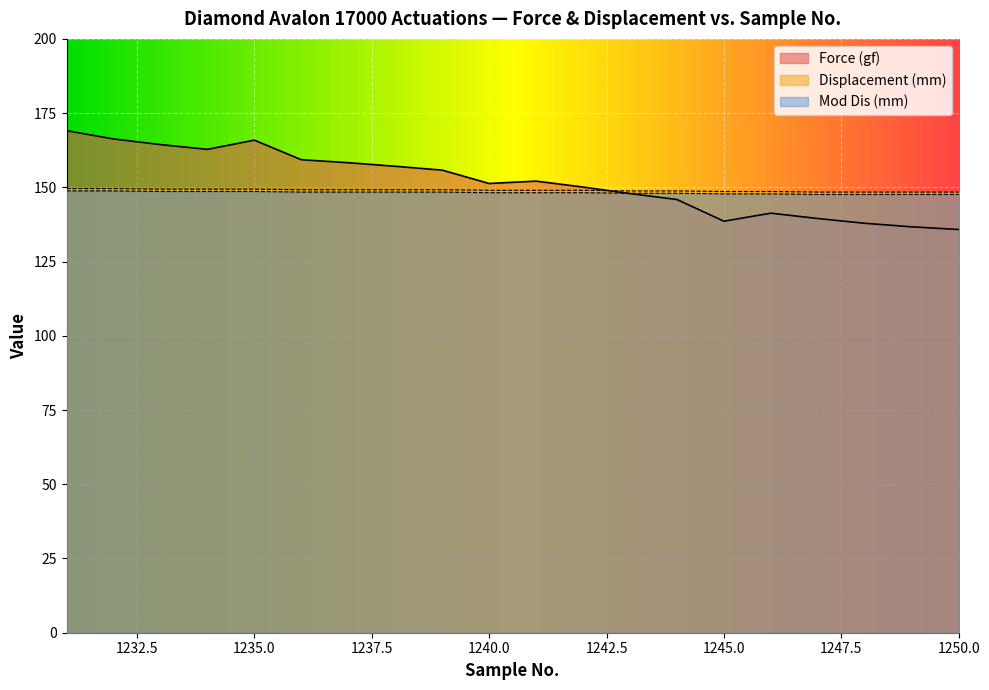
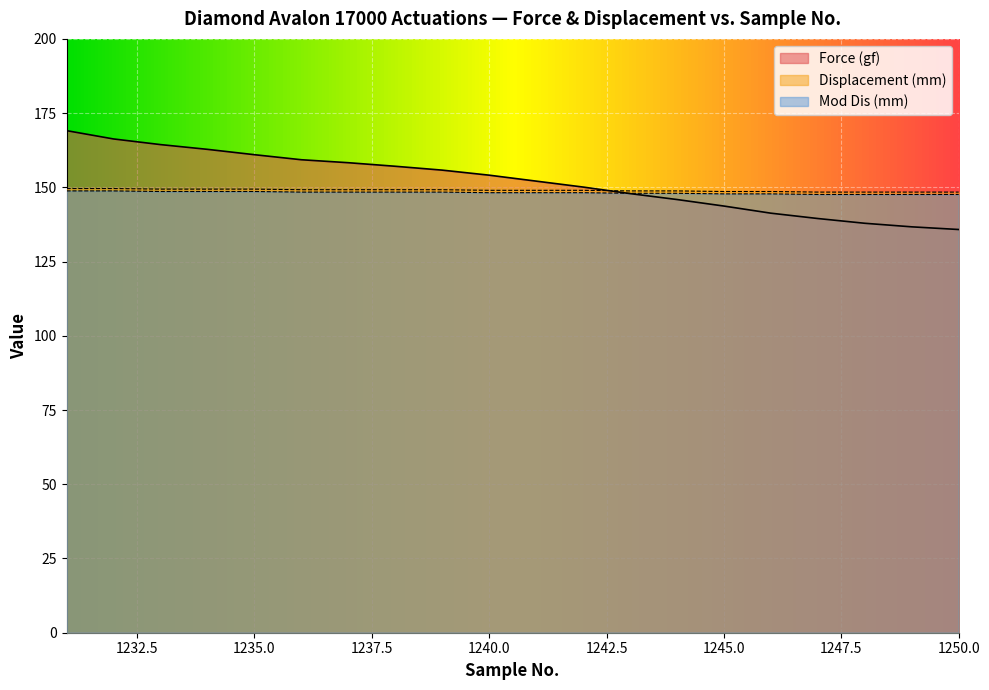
Force (gf), 1235.0: 166 -> 161
Force (gf), 1240.0: 151 -> 154
Force (gf), 1245.0: 139 -> 144
